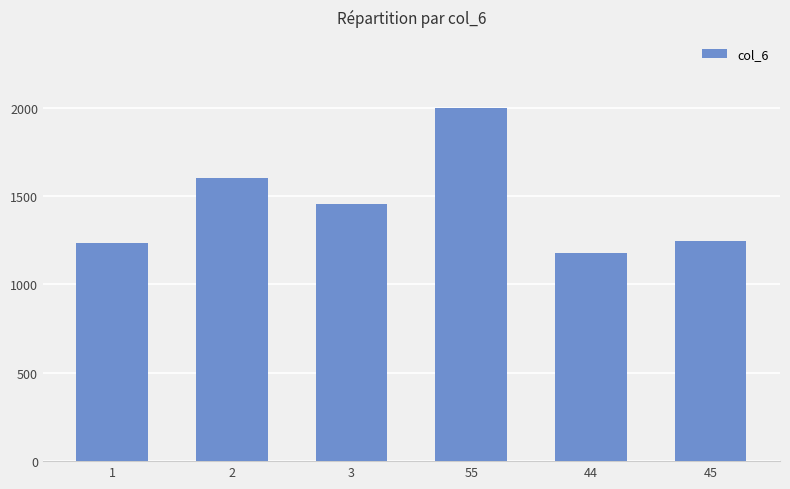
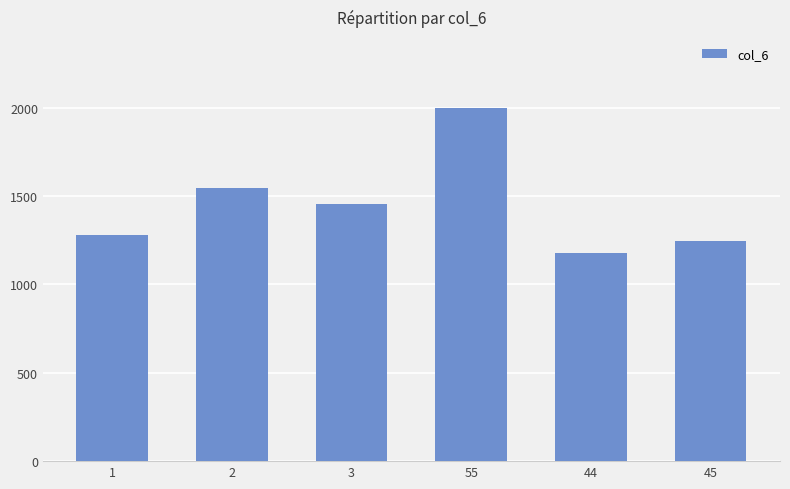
1: 1230 -> 1280
2: 1600 -> 1550
